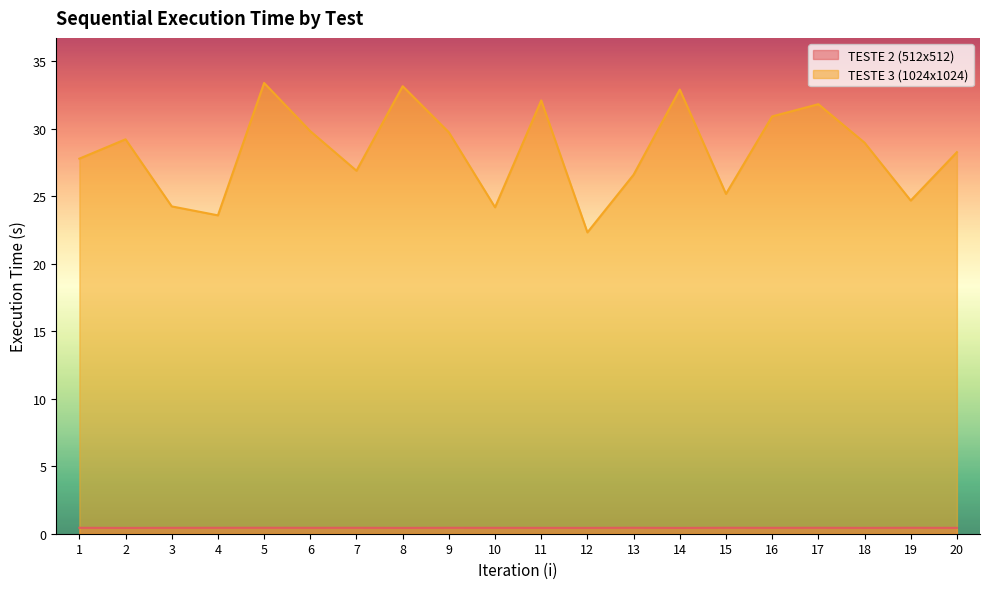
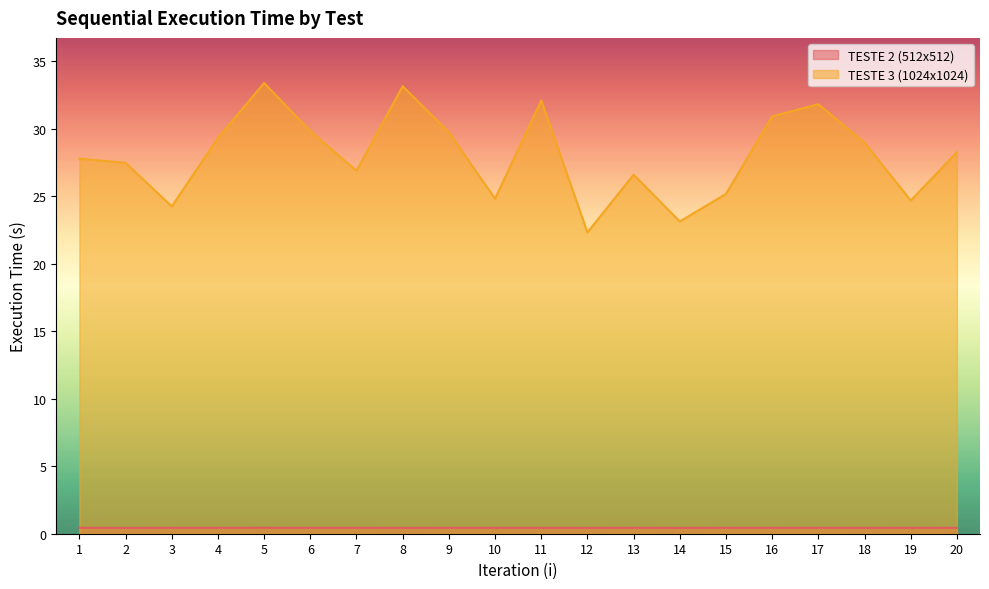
TESTE 3 (1024x1024), 2: 29.2 -> 27.5
TESTE 3 (1024x1024), 4: 23.6 -> 29.3
TESTE 3 (1024x1024), 10: 24.2 -> 24.8
TESTE 3 (1024x1024), 14: 32.9 -> 23.1
